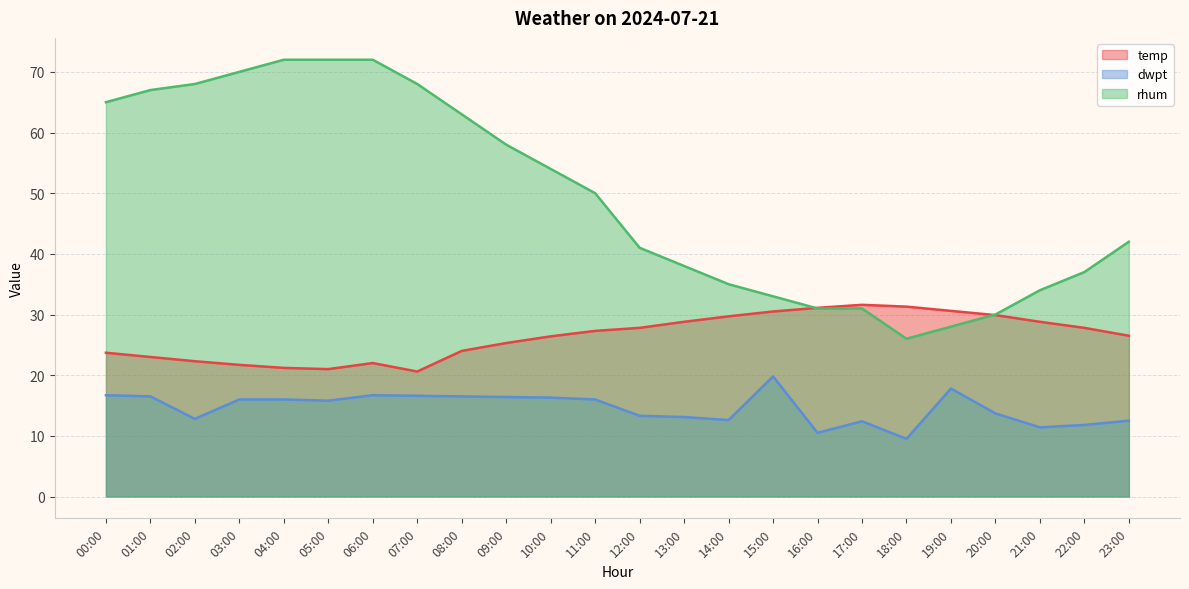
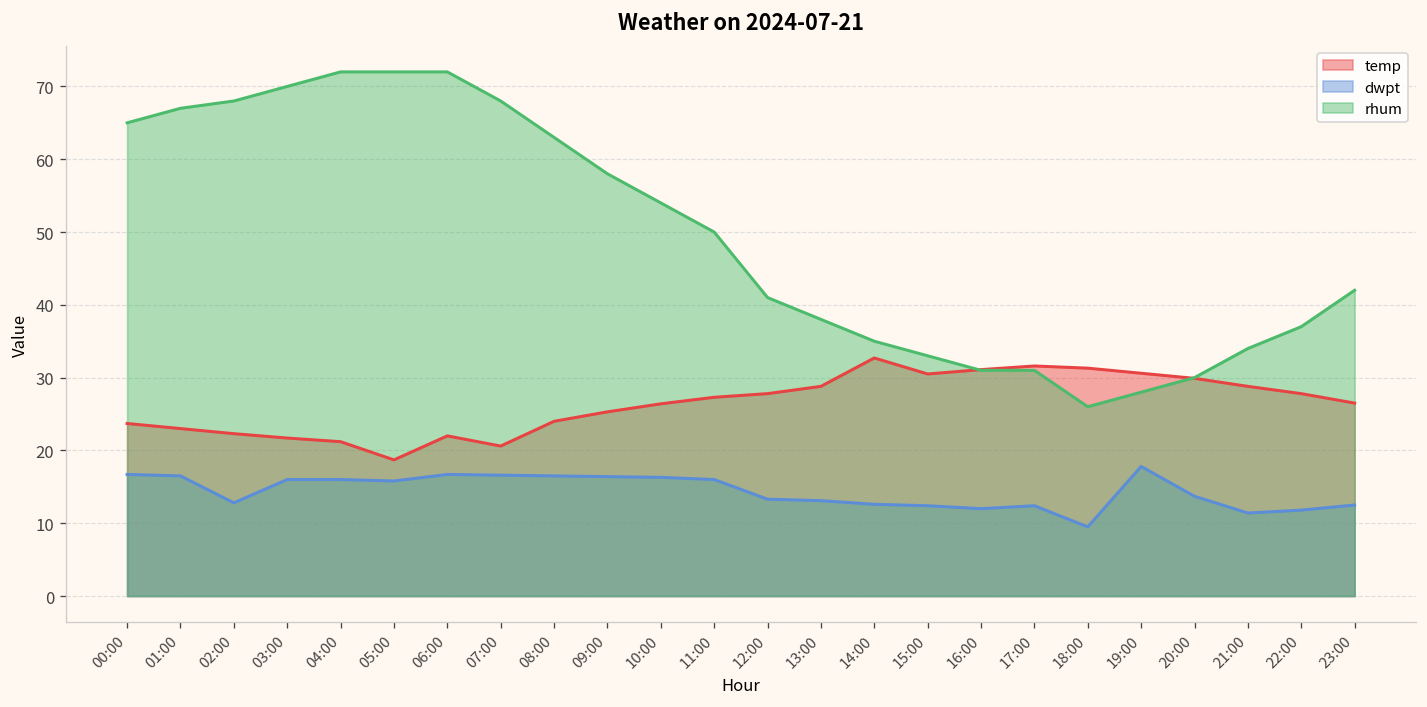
temp, 05:00: 21 -> 19
temp, 14:00: 30 -> 33
dwpt, 15:00: 20 -> 12
dwpt, 16:00: 11 -> 12
